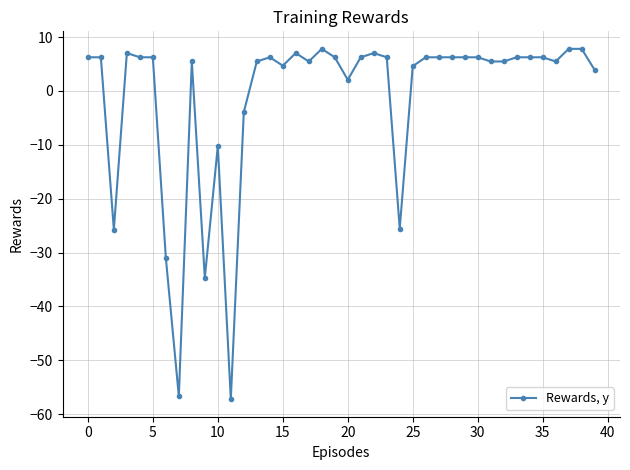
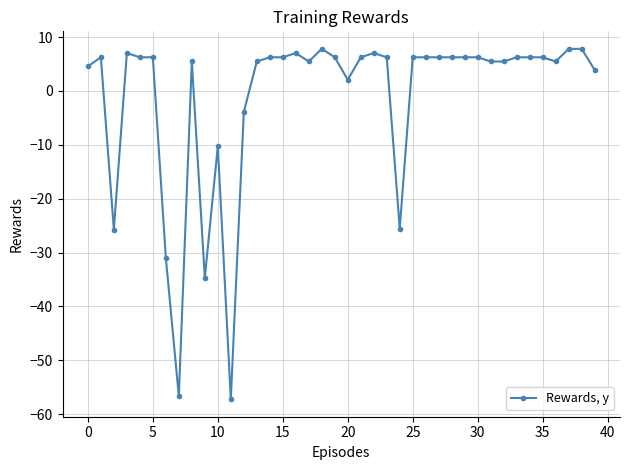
0: 6 -> 5
15: 5 -> 6
25: 5 -> 6
